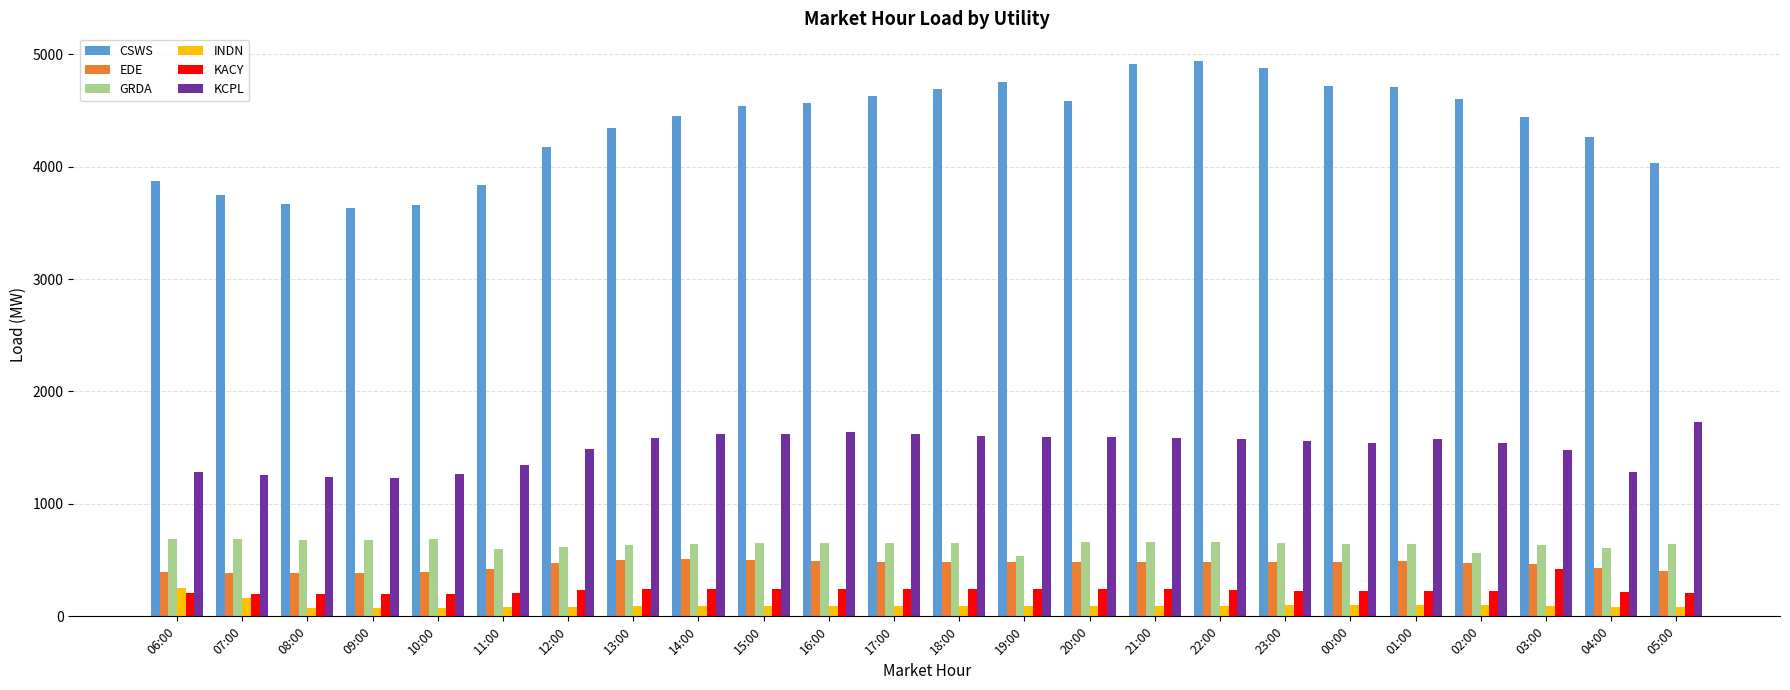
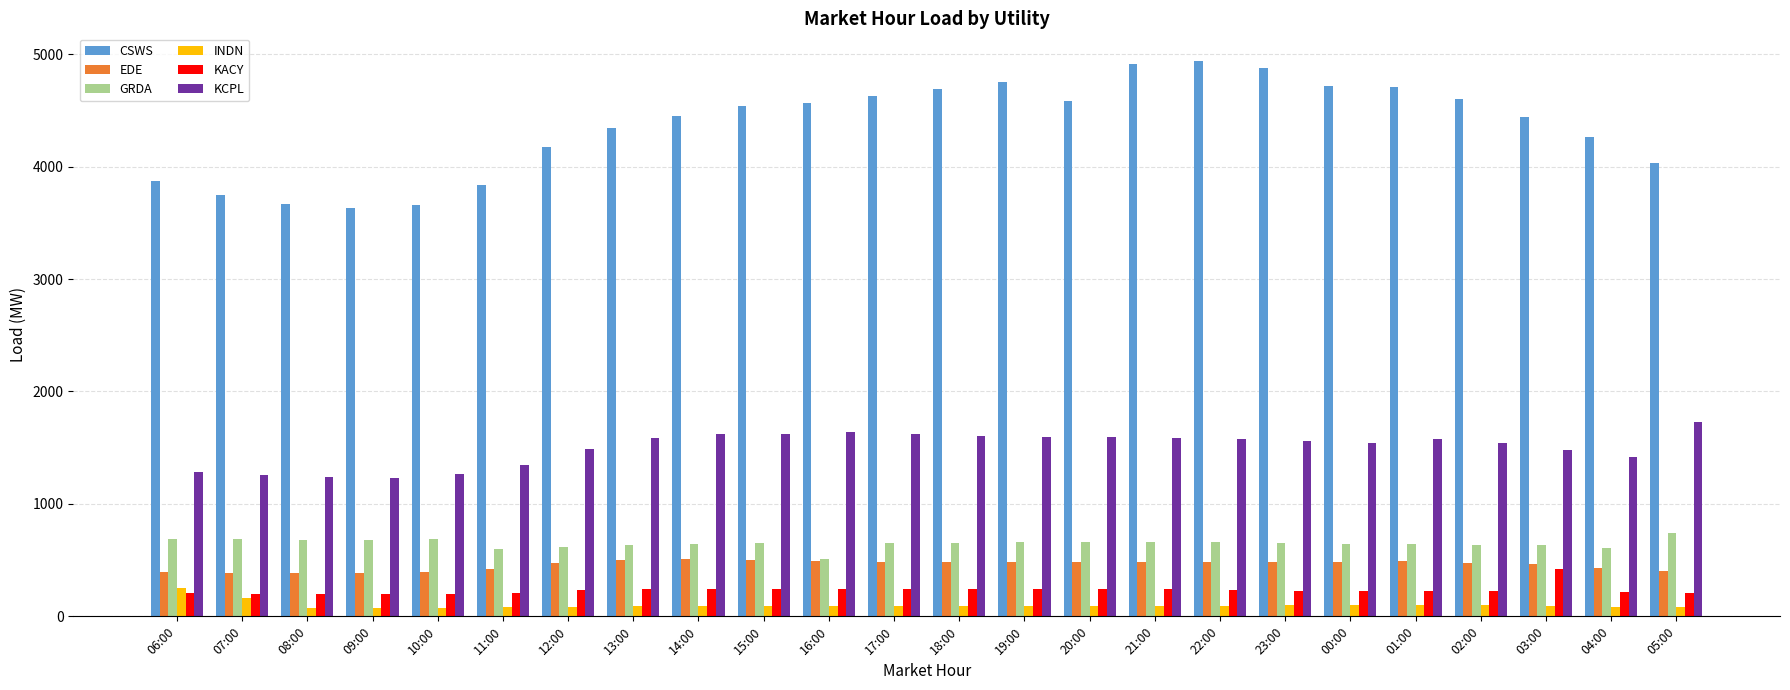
GRDA, 16:00: 660 -> 510
GRDA, 19:00: 540 -> 660
GRDA, 02:00: 560 -> 640
KCPL, 04:00: 1280 -> 1410
GRDA, 05:00: 650 -> 740
